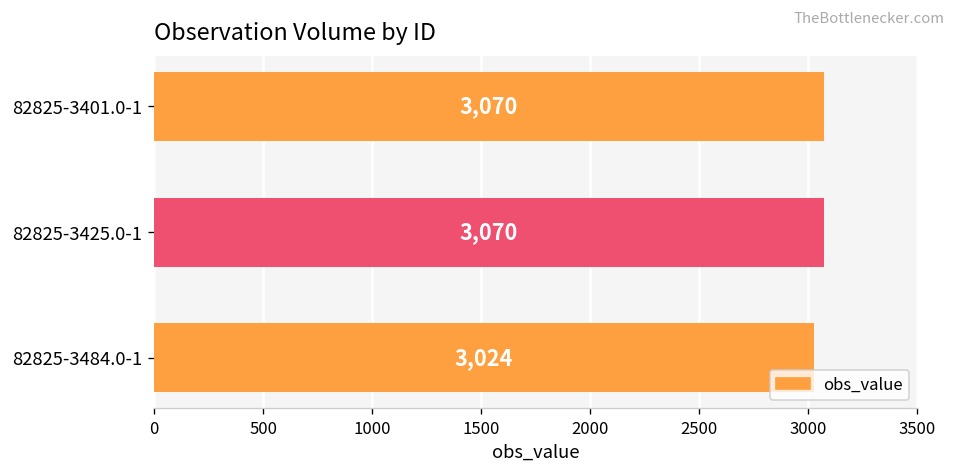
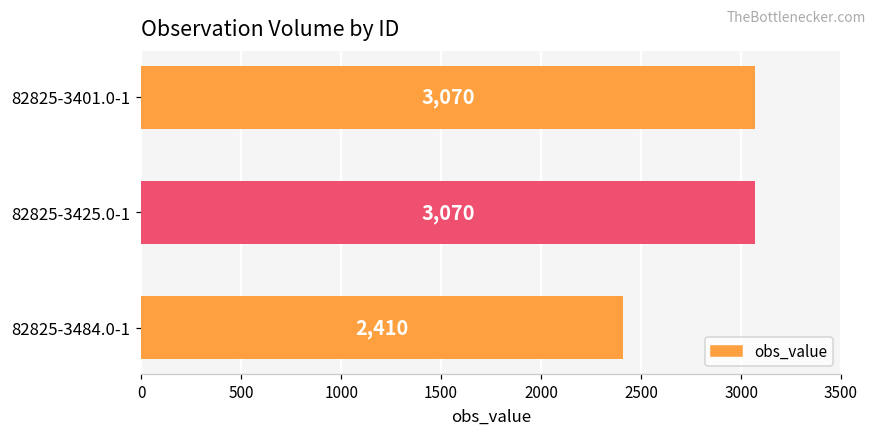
82825-3484.0-1: 3,024 -> 2,410
